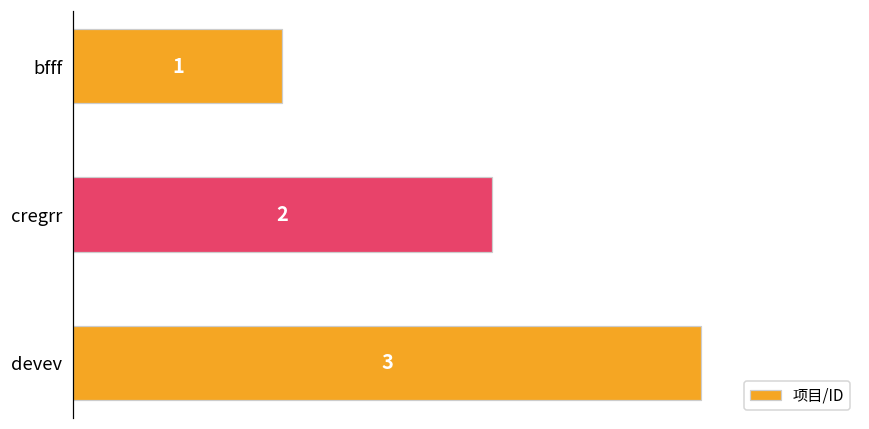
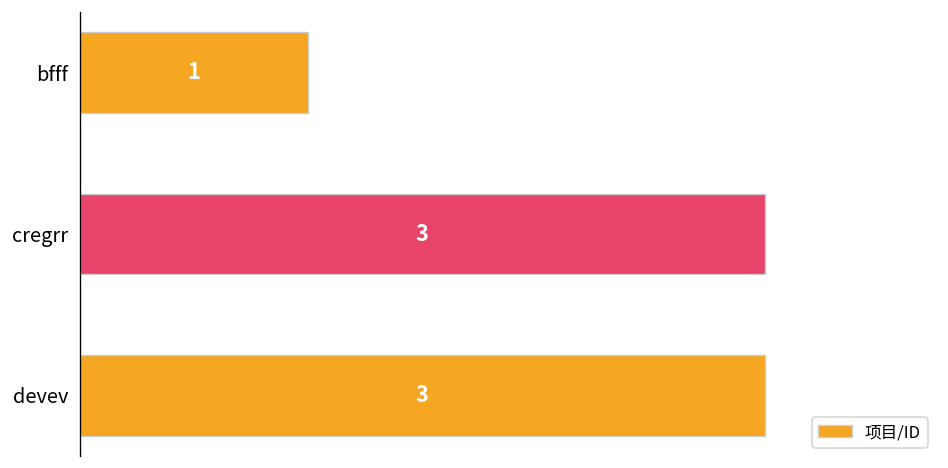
cregrr: 2 -> 3
